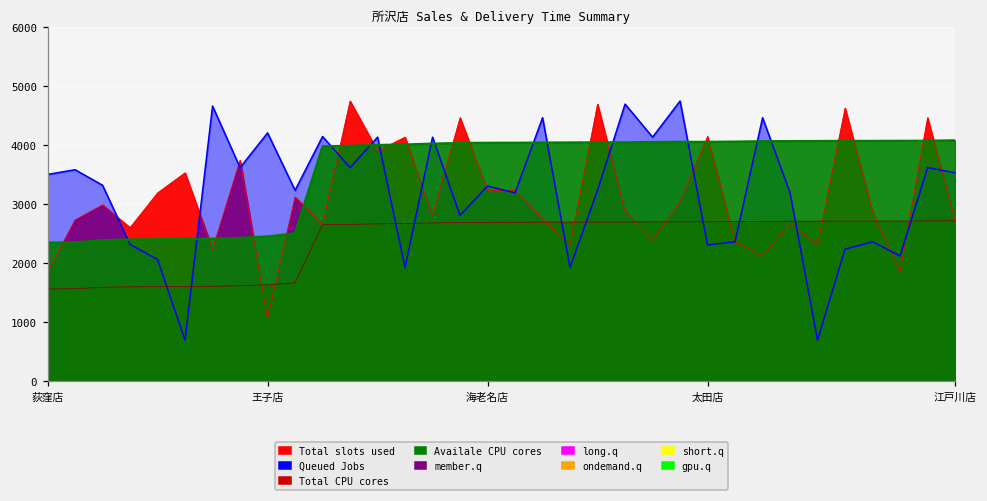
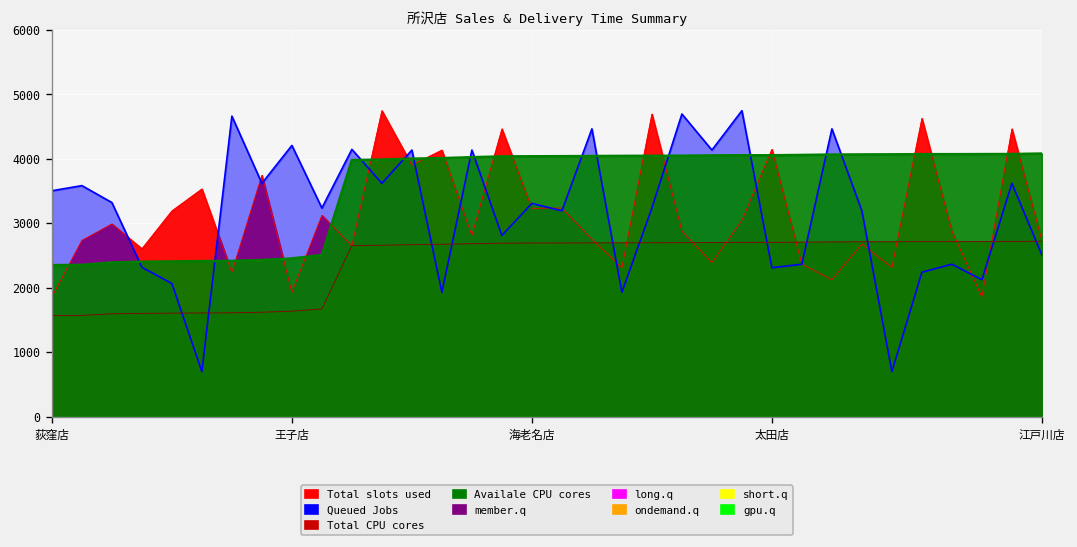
Total slots used, 王子店: 1100 -> 1900
Queued Jobs, 江戸川店: 3500 -> 2500
